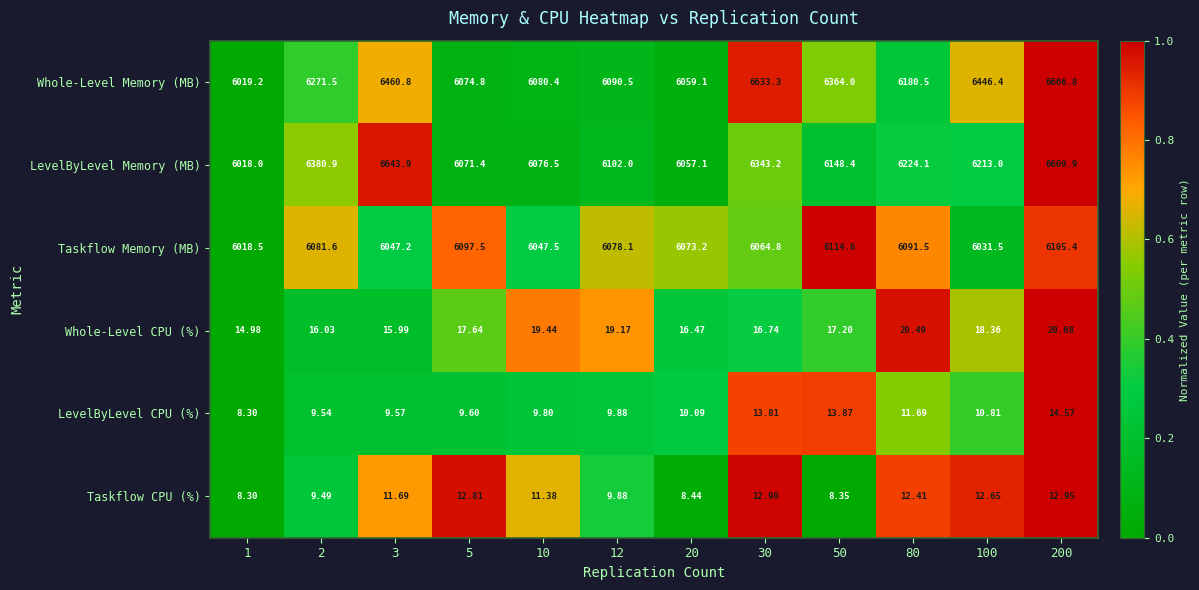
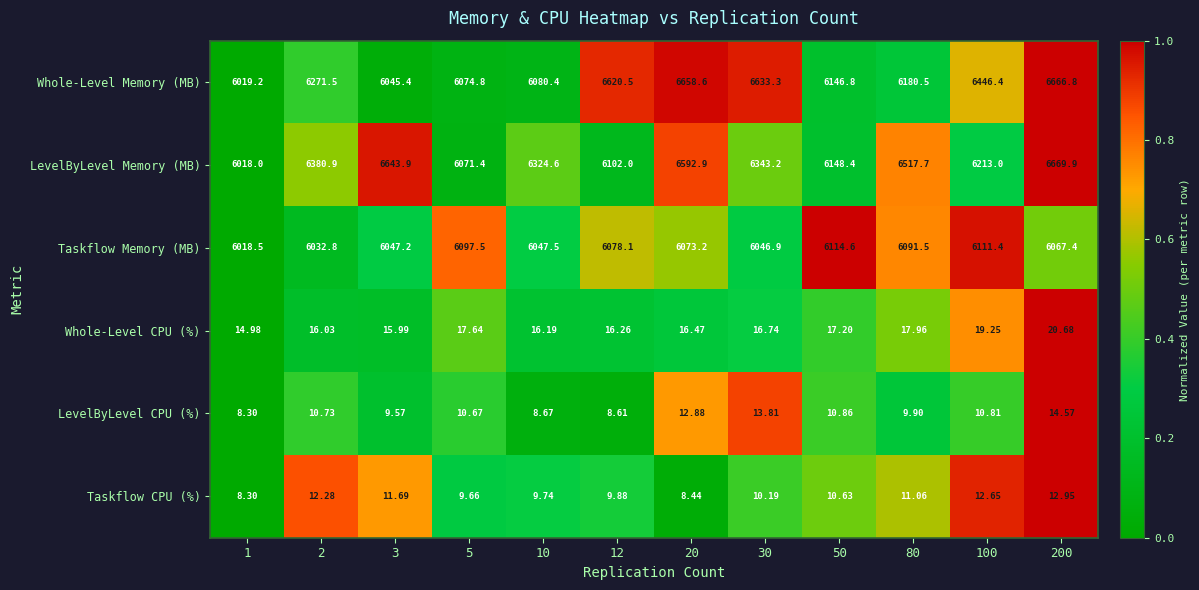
Whole-Level Memory (MB), 3: 6460.8 -> 6045.4
Whole-Level Memory (MB), 12: 6090.5 -> 6620.5
Whole-Level Memory (MB), 20: 6059.1 -> 6658.6
Whole-Level Memory (MB), 50: 6364.0 -> 6146.8
LevelByLevel Memory (MB), 10: 6076.5 -> 6324.6
LevelByLevel Memory (MB), 20: 6057.1 -> 6592.9
LevelByLevel Memory (MB), 80: 6224.1 -> 6517.7
Taskflow Memory (MB), 2: 6081.6 -> 6032.8
Taskflow Memory (MB), 30: 6064.8 -> 6046.9
Taskflow Memory (MB), 100: 6031.5 -> 6111.4
Taskflow Memory (MB), 200: 6105.4 -> 6067.4
Whole-Level CPU (%), 10: 19.44 -> 16.19
Whole-Level CPU (%), 12: 19.17 -> 16.26
Whole-Level CPU (%), 80: 20.49 -> 17.96
Whole-Level CPU (%), 100: 18.36 -> 19.25
LevelByLevel CPU (%), 2: 9.54 -> 10.73
LevelByLevel CPU (%), 5: 9.60 -> 10.67
LevelByLevel CPU (%), 10: 9.80 -> 8.67
LevelByLevel CPU (%), 12: 9.88 -> 8.61
LevelByLevel CPU (%), 20: 10.09 -> 12.88
LevelByLevel CPU (%), 50: 13.87 -> 10.86
LevelByLevel CPU (%), 80: 11.69 -> 9.90
Taskflow CPU (%), 2: 9.49 -> 12.28
Taskflow CPU (%), 5: 12.81 -> 9.66
Taskflow CPU (%), 10: 11.38 -> 9.74
Taskflow CPU (%), 30: 12.90 -> 10.19
Taskflow CPU (%), 50: 8.35 -> 10.63
Taskflow CPU (%), 80: 12.41 -> 11.06
